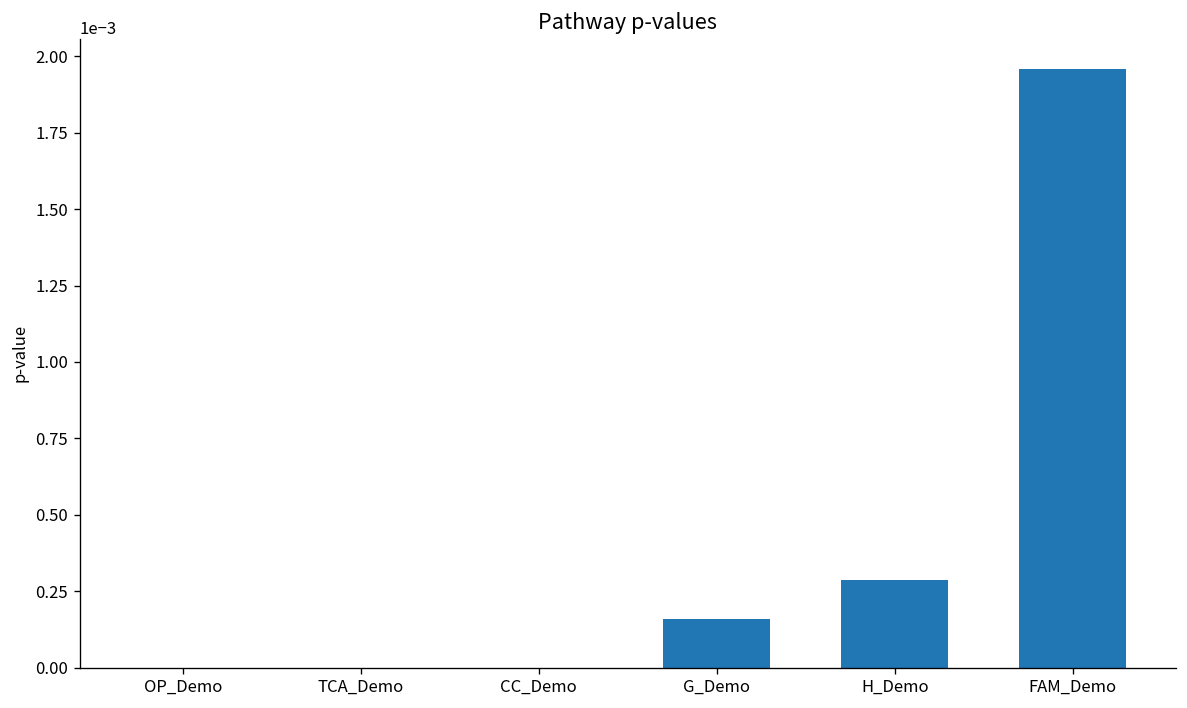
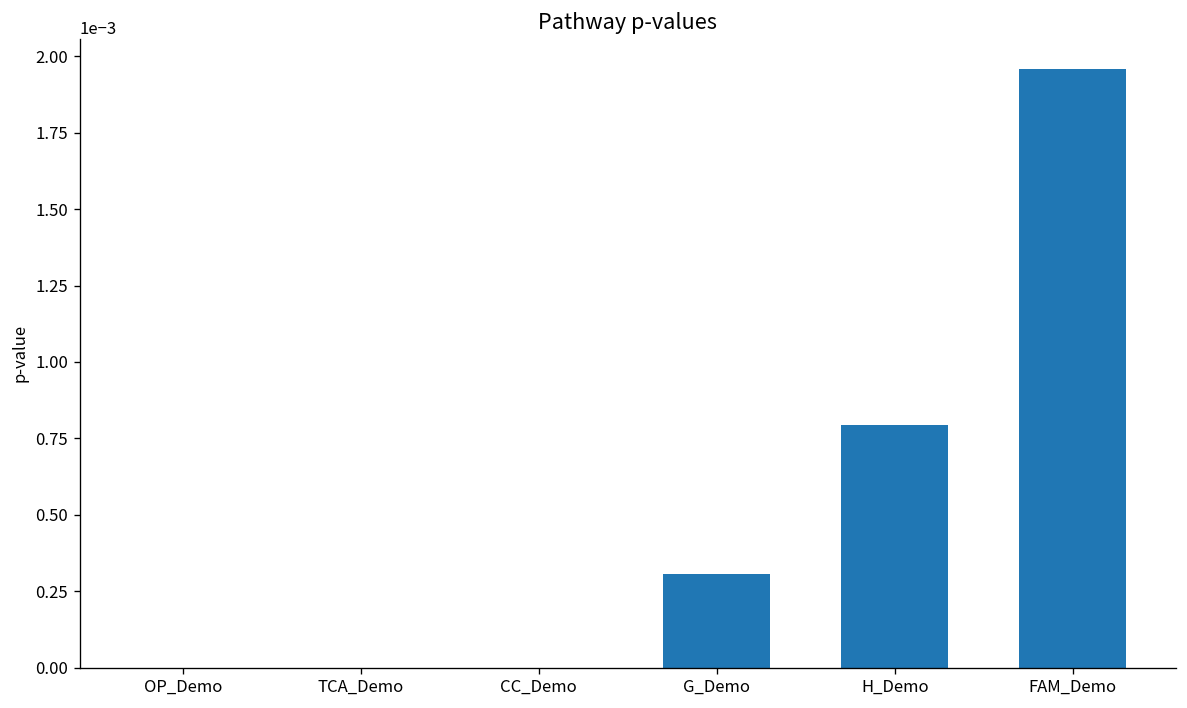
G_Demo: 0.00016 -> 0.00031
H_Demo: 0.00029 -> 0.00079
